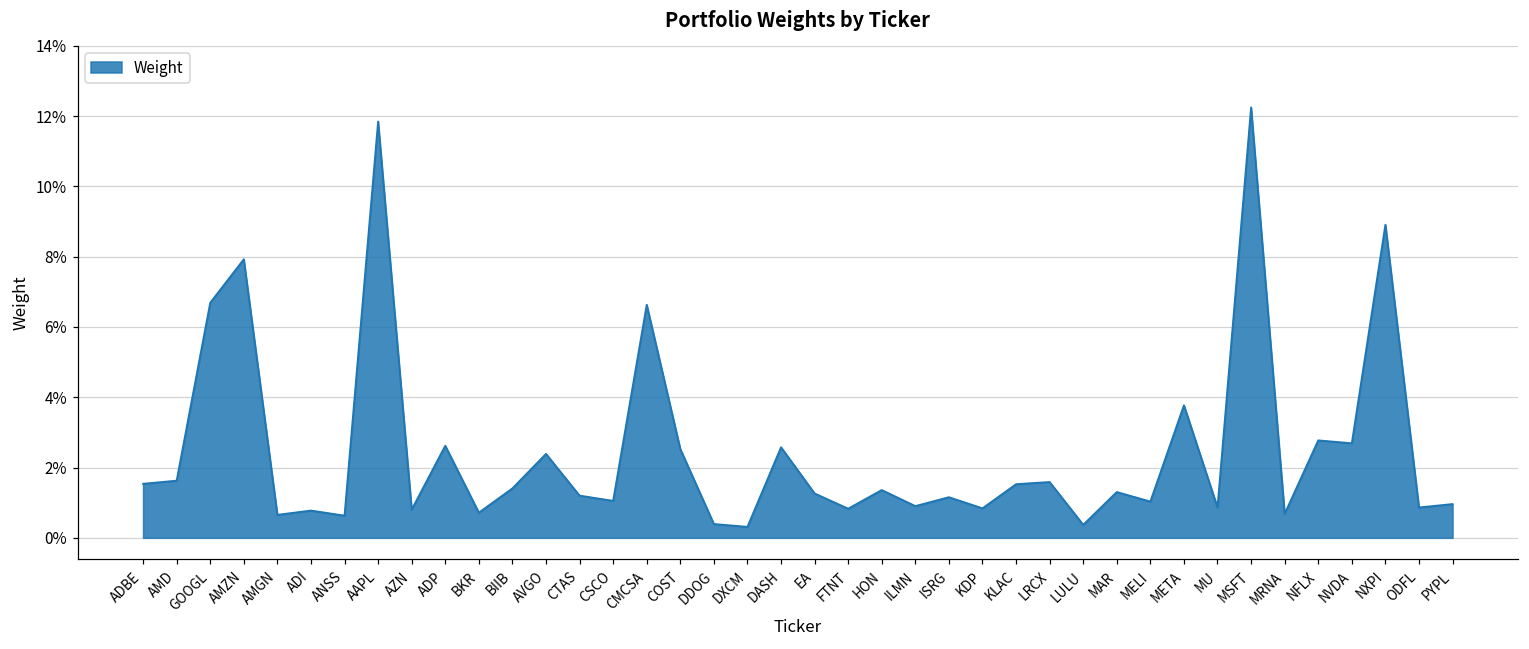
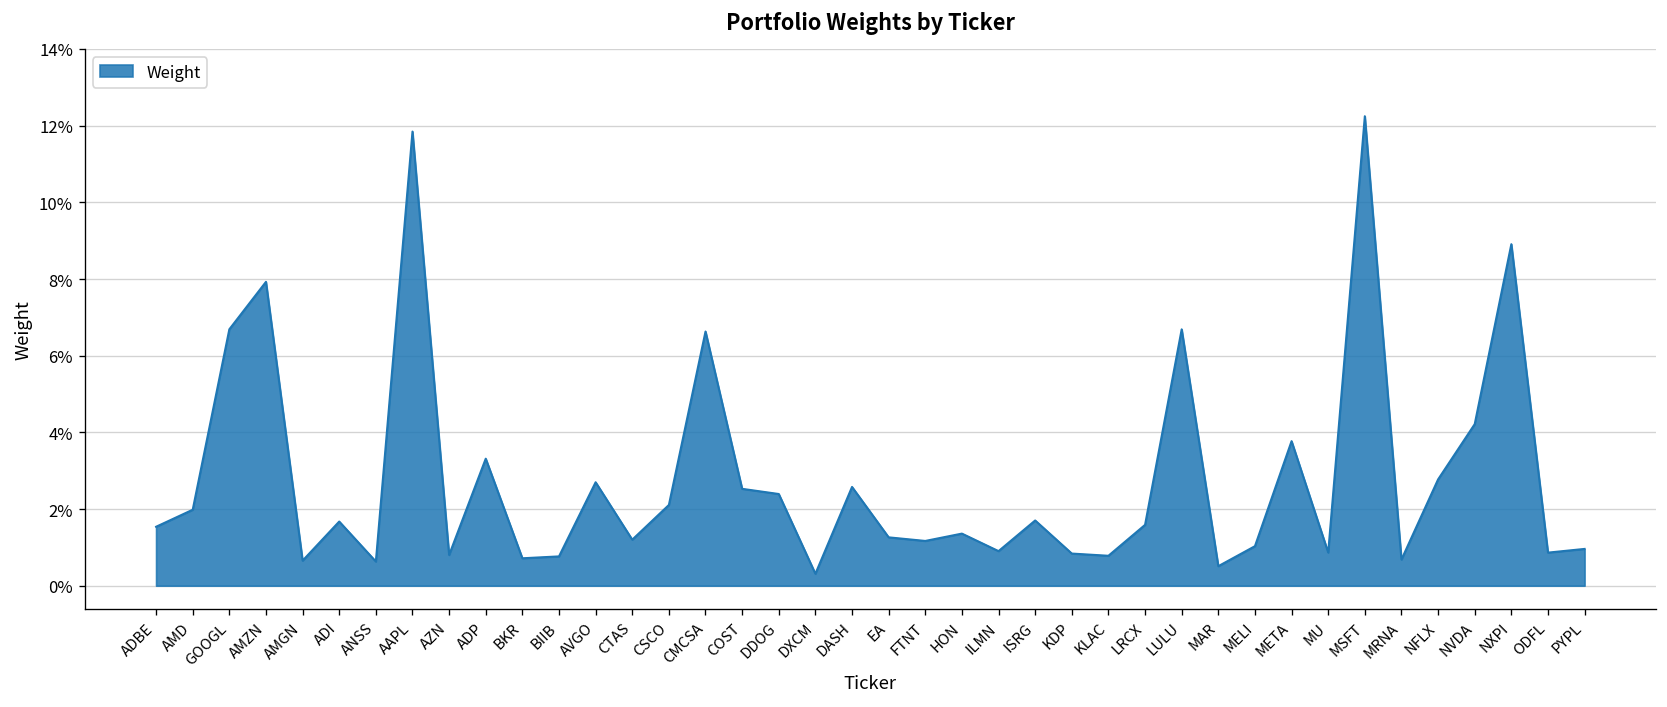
AMD: 1.6% -> 2.0%
ADI: 0.8% -> 1.7%
ADP: 2.6% -> 3.3%
BIIB: 1.4% -> 0.8%
AVGO: 2.4% -> 2.7%
CSCO: 1.1% -> 2.1%
DDOG: 0.4% -> 2.4%
FTNT: 0.8% -> 1.2%
ISRG: 1.2% -> 1.7%
KLAC: 1.5% -> 0.8%
LULU: 0.4% -> 6.7%
MAR: 1.3% -> 0.5%
NVDA: 2.7% -> 4.2%
